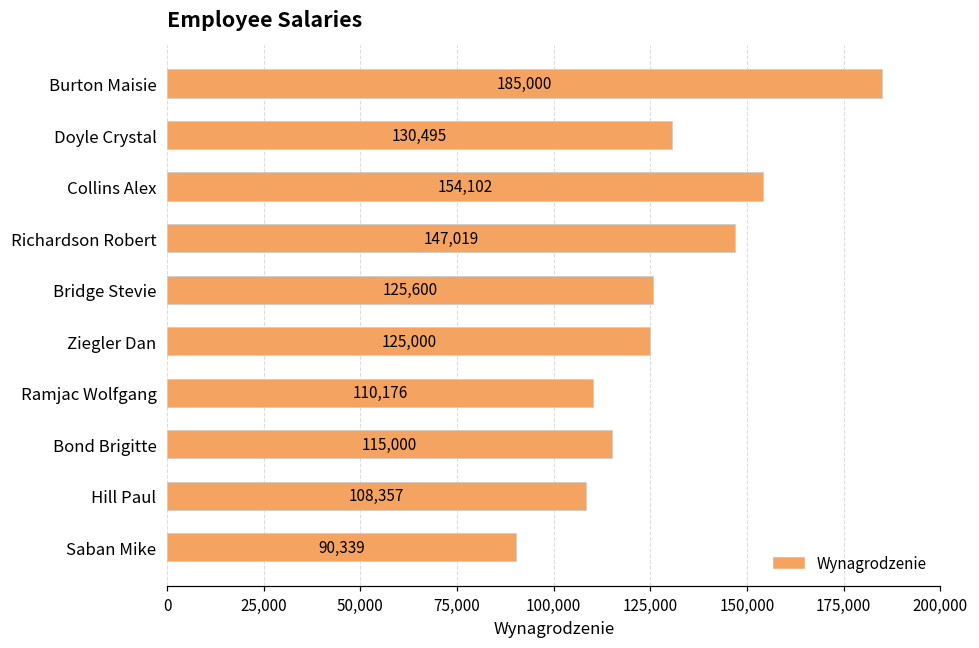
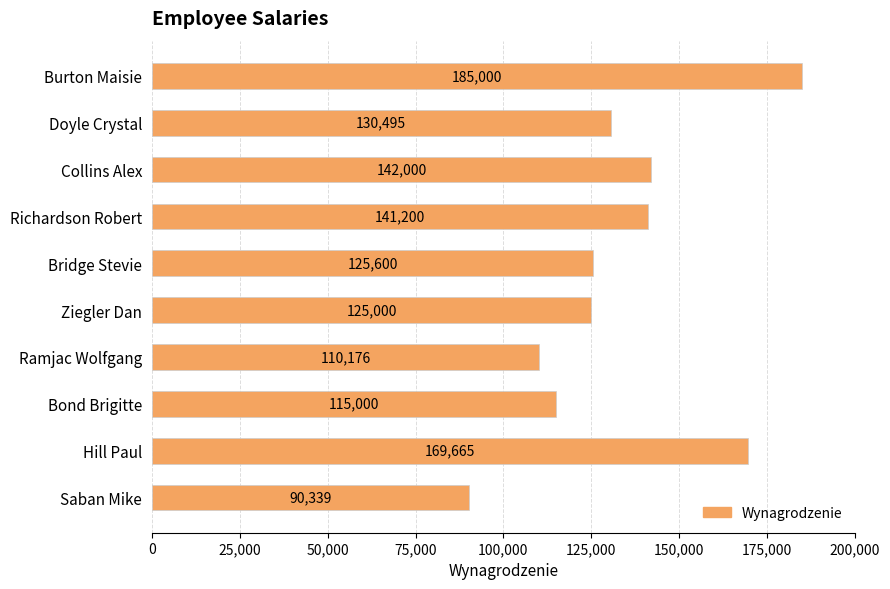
Collins Alex: 154,102 -> 142,000
Richardson Robert: 147,019 -> 141,200
Hill Paul: 108,357 -> 169,665
